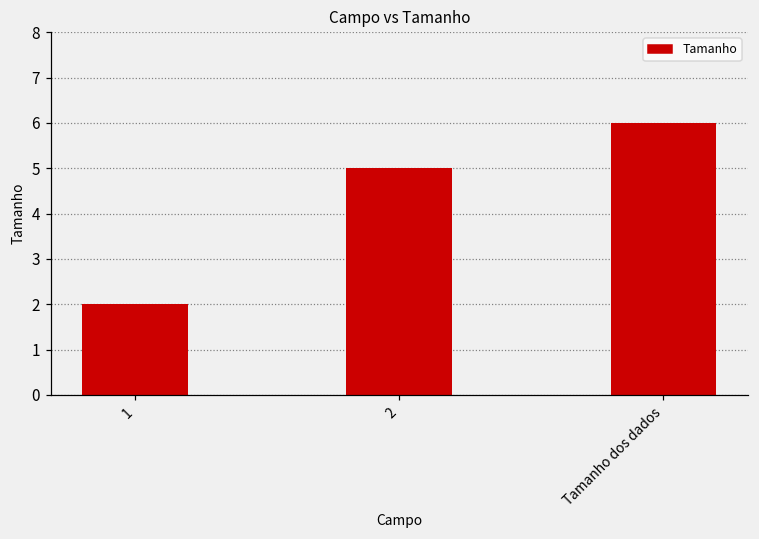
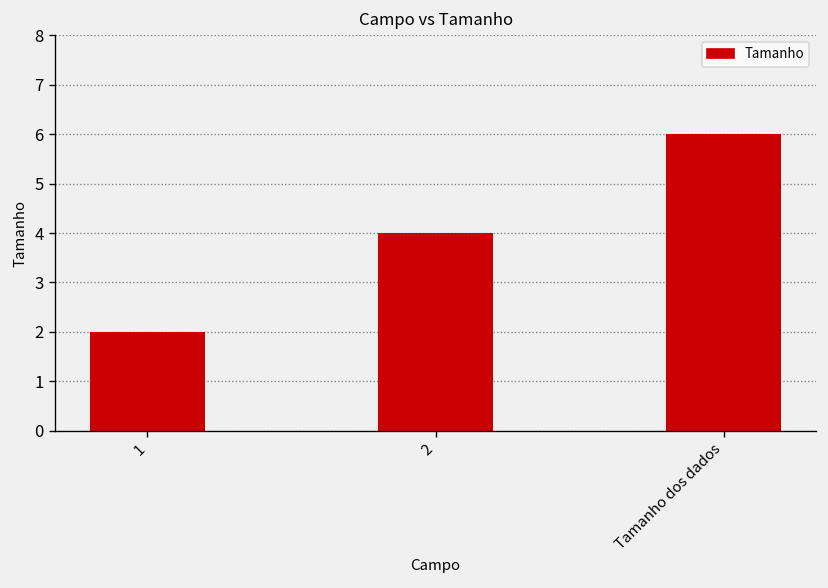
2: 5 -> 4
